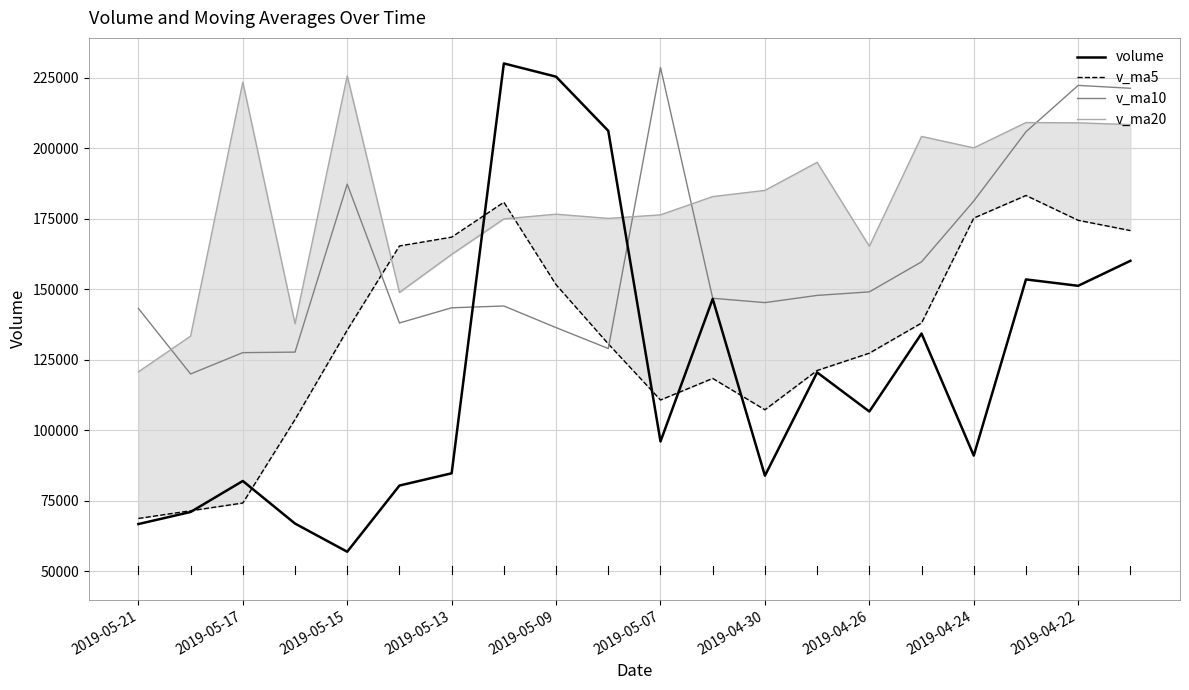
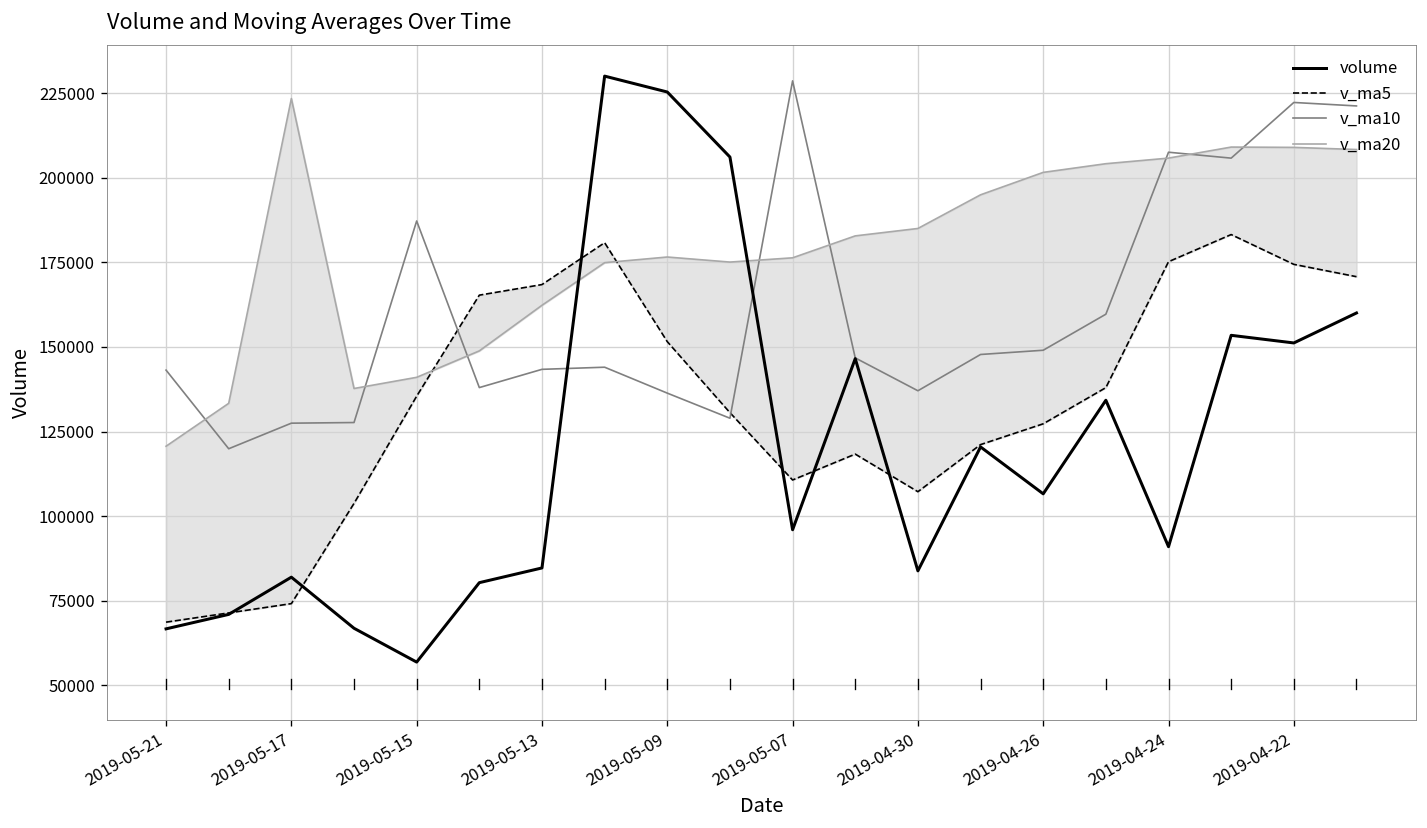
v_ma20, 2019-05-15: 226000 -> 141000
v_ma10, 2019-04-30: 145000 -> 137000
v_ma20, 2019-04-26: 165000 -> 202000
v_ma10, 2019-04-24: 181000 -> 208000
v_ma20, 2019-04-24: 200000 -> 206000
